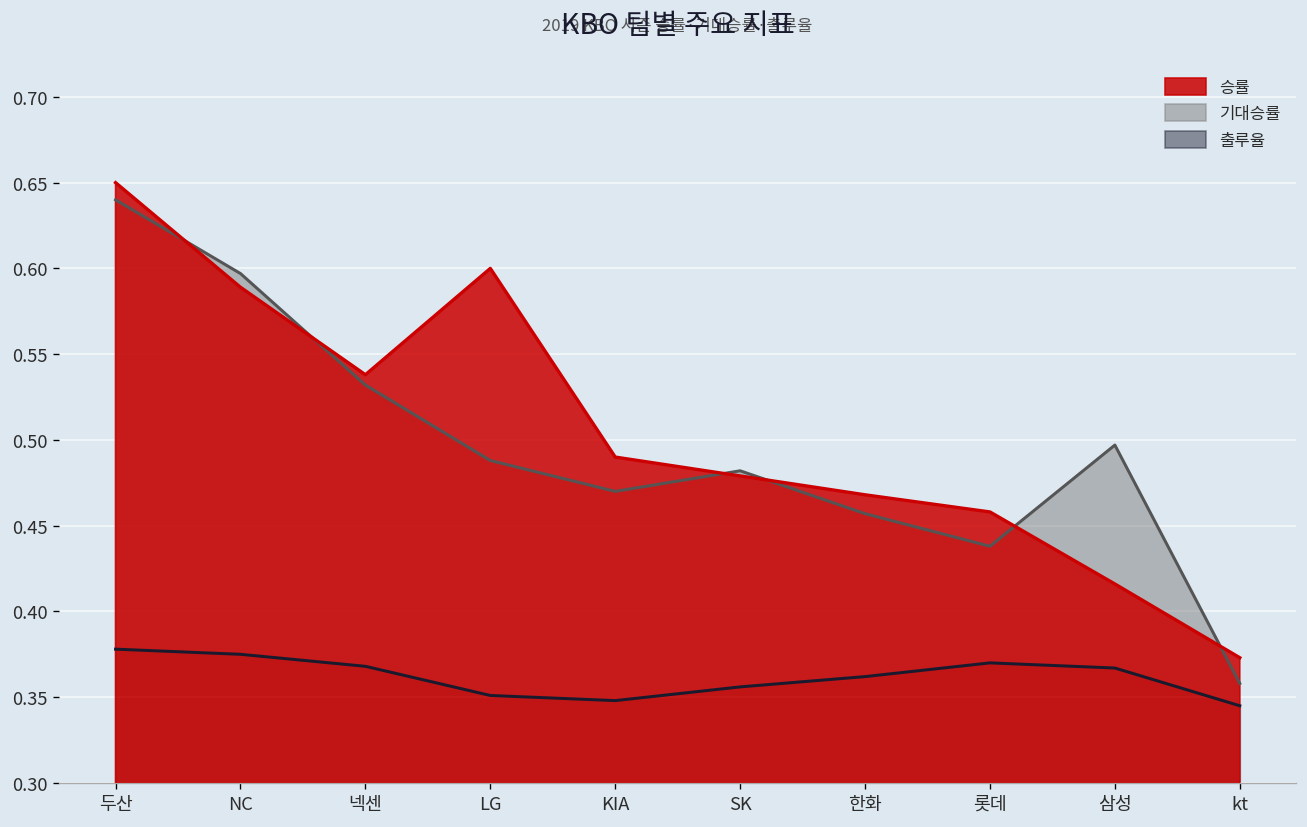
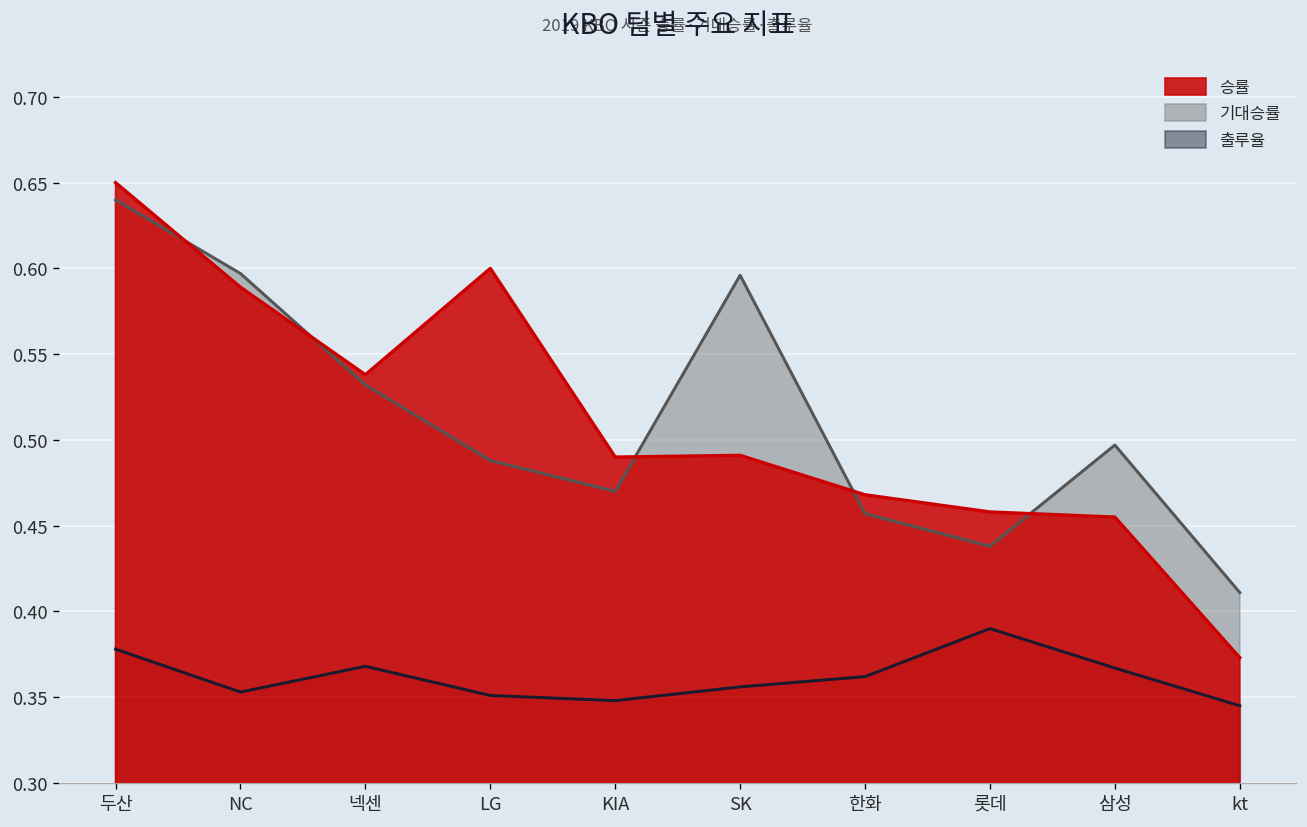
출루율, NC: 0.375 -> 0.353
승률, SK: 0.479 -> 0.491
기대승률, SK: 0.482 -> 0.596
출루율, 롯데: 0.37 -> 0.39
승률, 삼성: 0.416 -> 0.455
기대승률, kt: 0.358 -> 0.411
